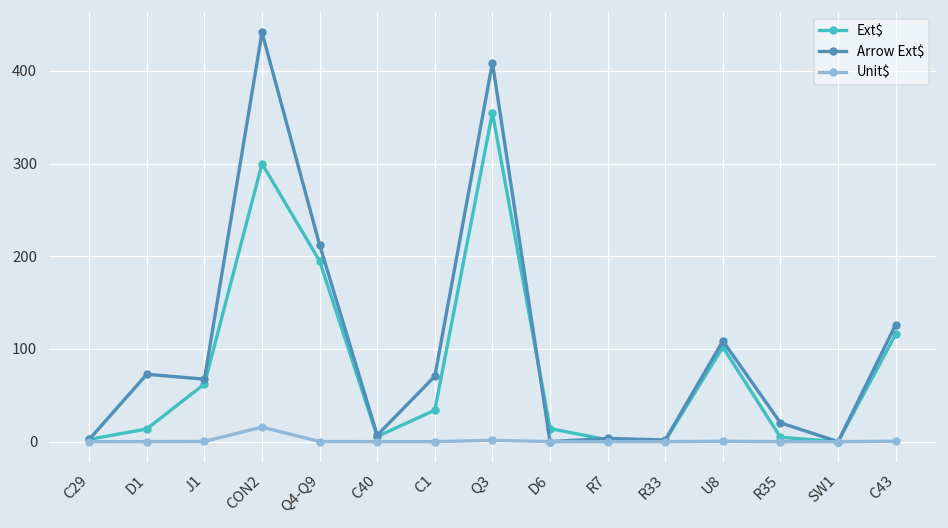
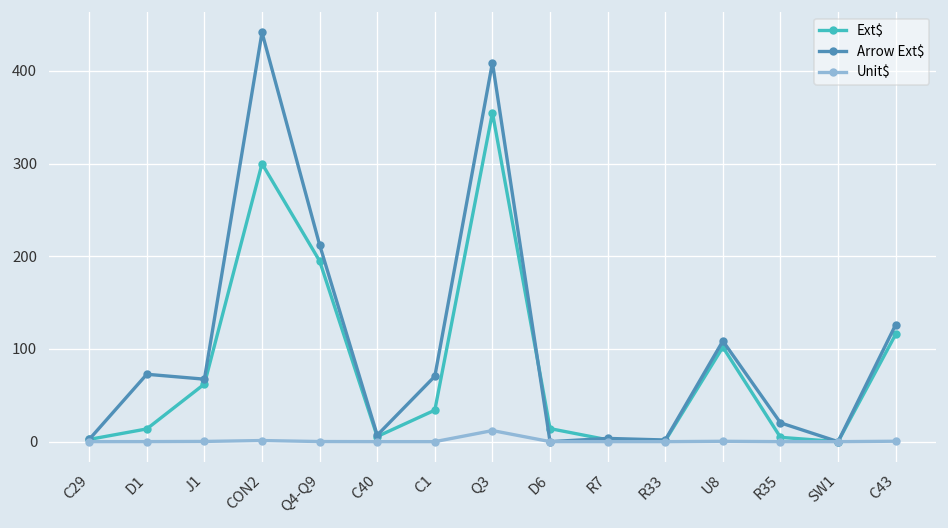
Unit$, CON2: 20 -> 0
Unit$, Q3: 0 -> 10
